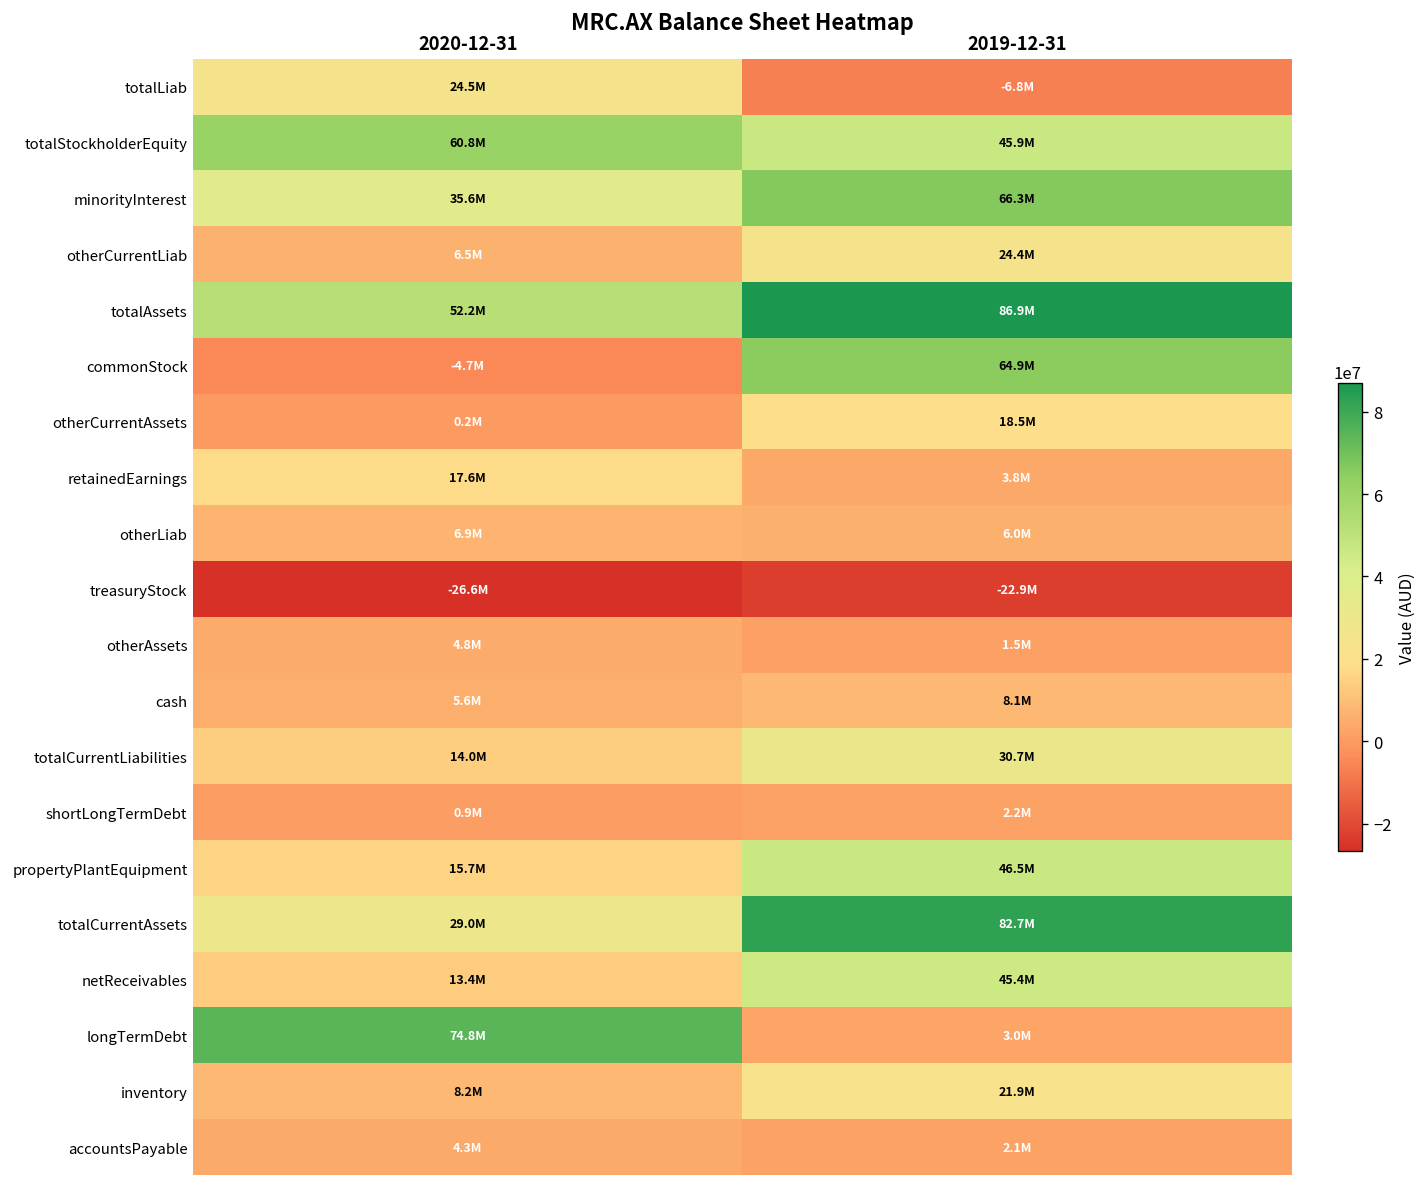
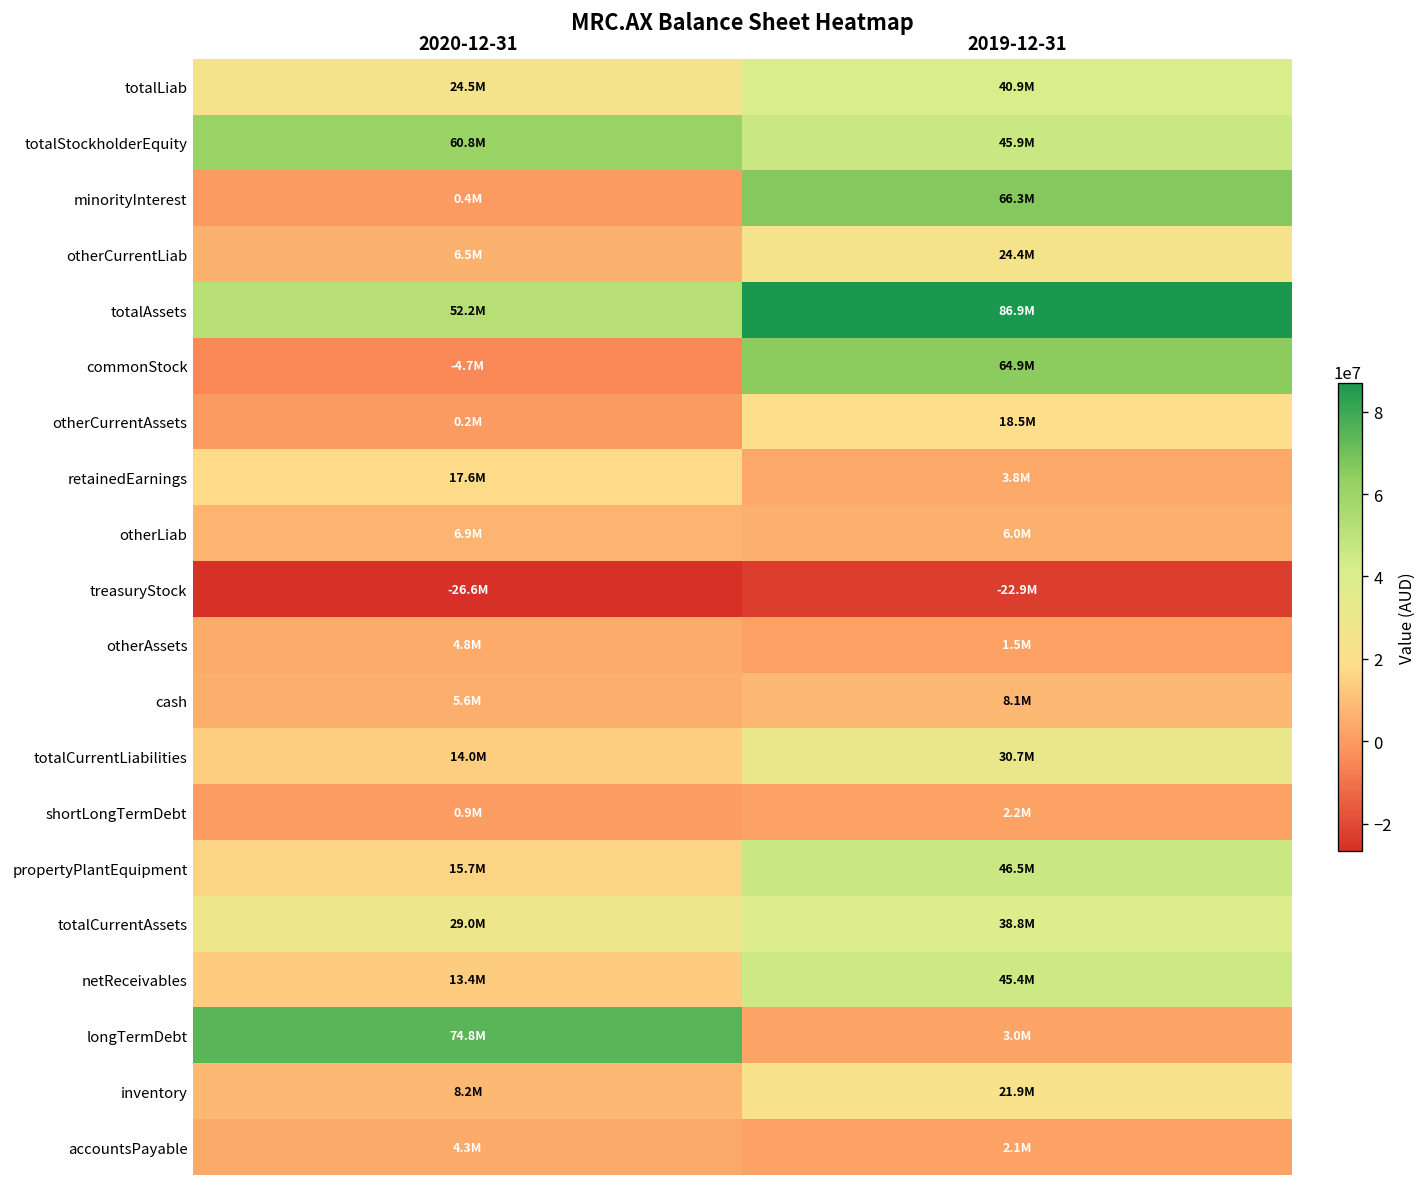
totalLiab, 2019-12-31: -6.8M -> 40.9M
minorityInterest, 2020-12-31: 35.6M -> 0.4M
totalCurrentAssets, 2019-12-31: 82.7M -> 38.8M
